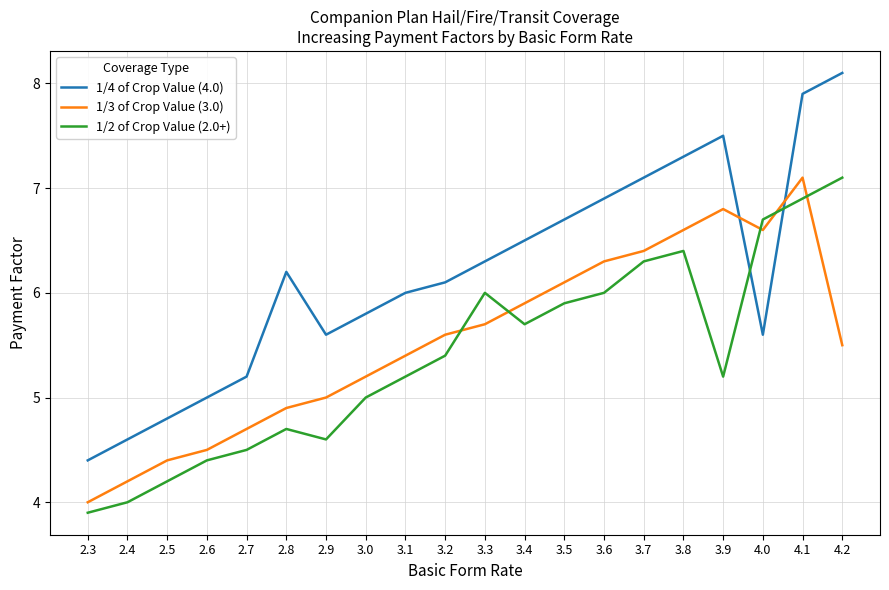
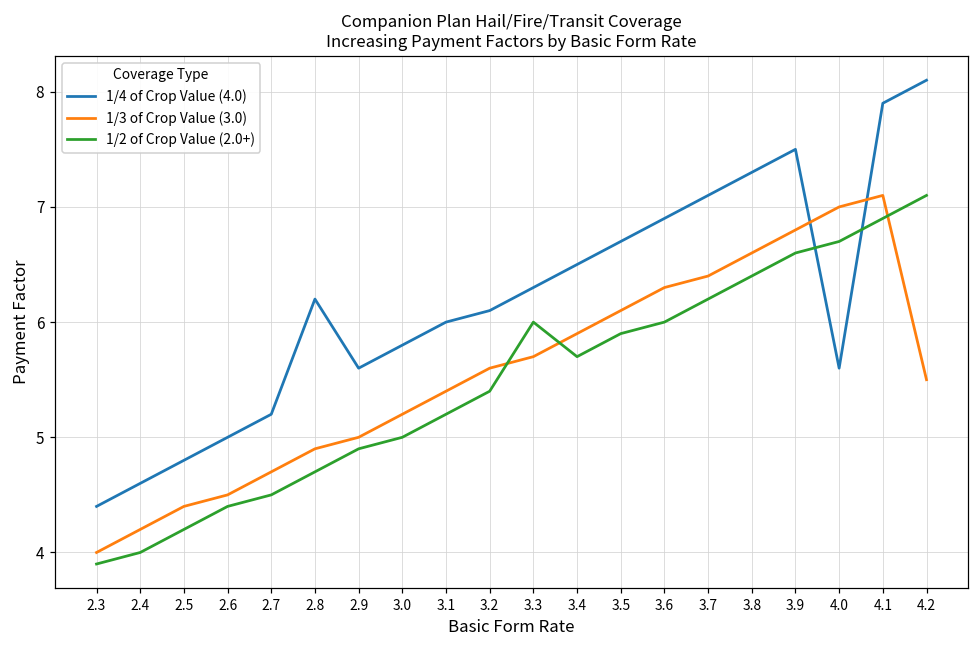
1/2 of Crop Value (2.0+), 2.9: 4.6 -> 4.9
1/2 of Crop Value (2.0+), 3.7: 6.3 -> 6.2
1/2 of Crop Value (2.0+), 3.9: 5.2 -> 6.6
1/3 of Crop Value (3.0), 4.0: 6.6 -> 7.0
